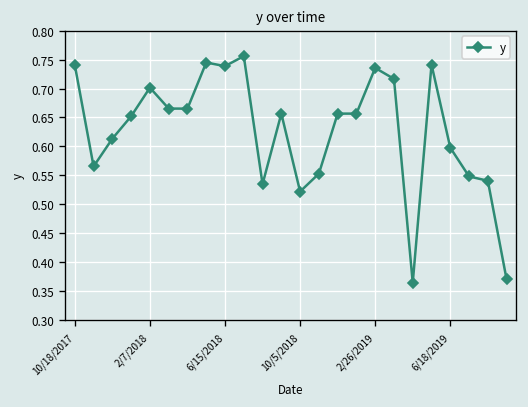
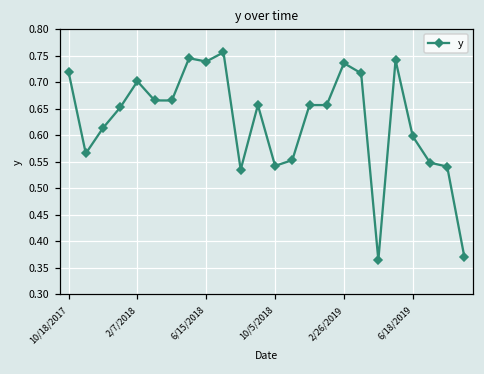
10/18/2017: 0.74 -> 0.72
10/5/2018: 0.52 -> 0.54
